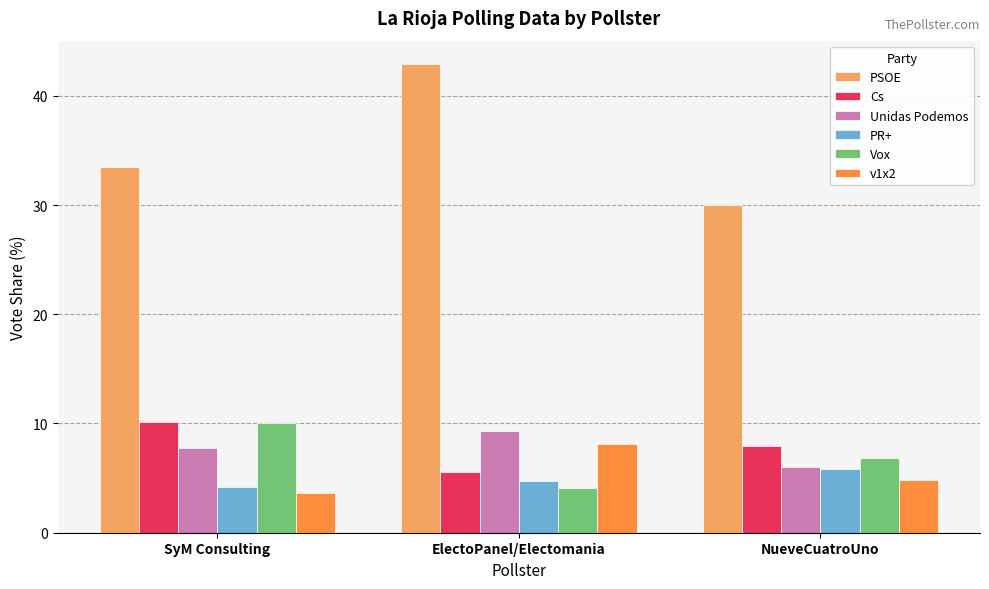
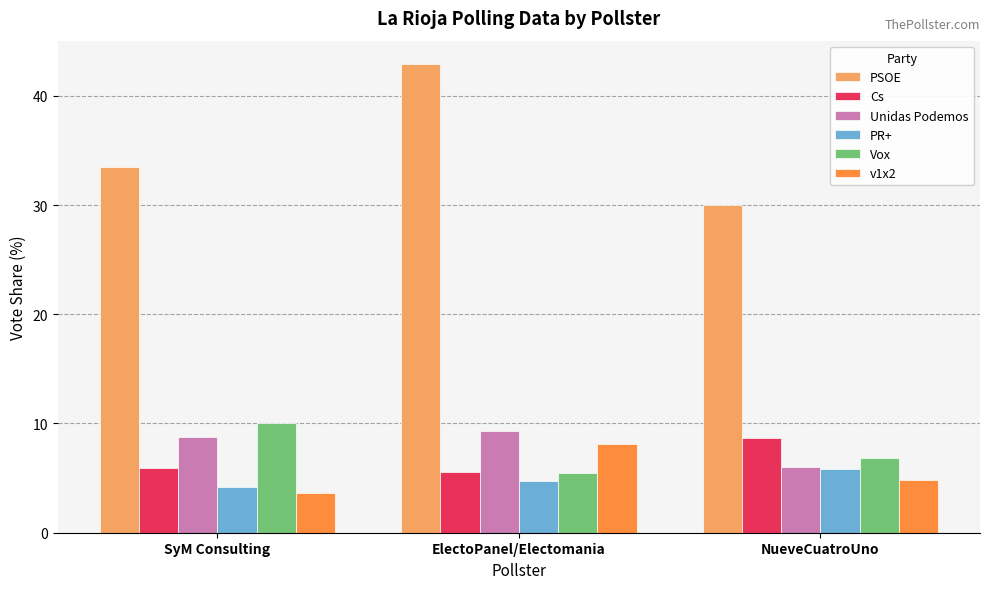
Cs, SyM Consulting: 10.1 -> 5.9
Unidas Podemos, SyM Consulting: 7.8 -> 8.8
Vox, ElectoPanel/Electomania: 4.1 -> 5.5
Cs, NueveCuatroUno: 7.9 -> 8.7
